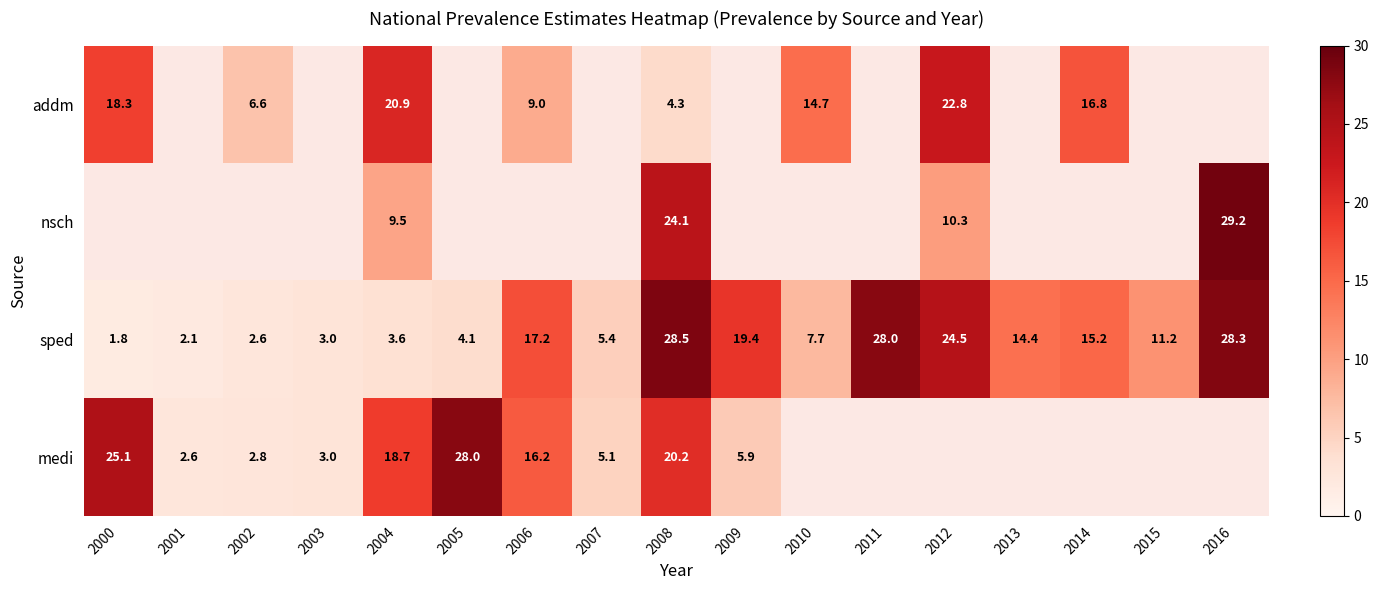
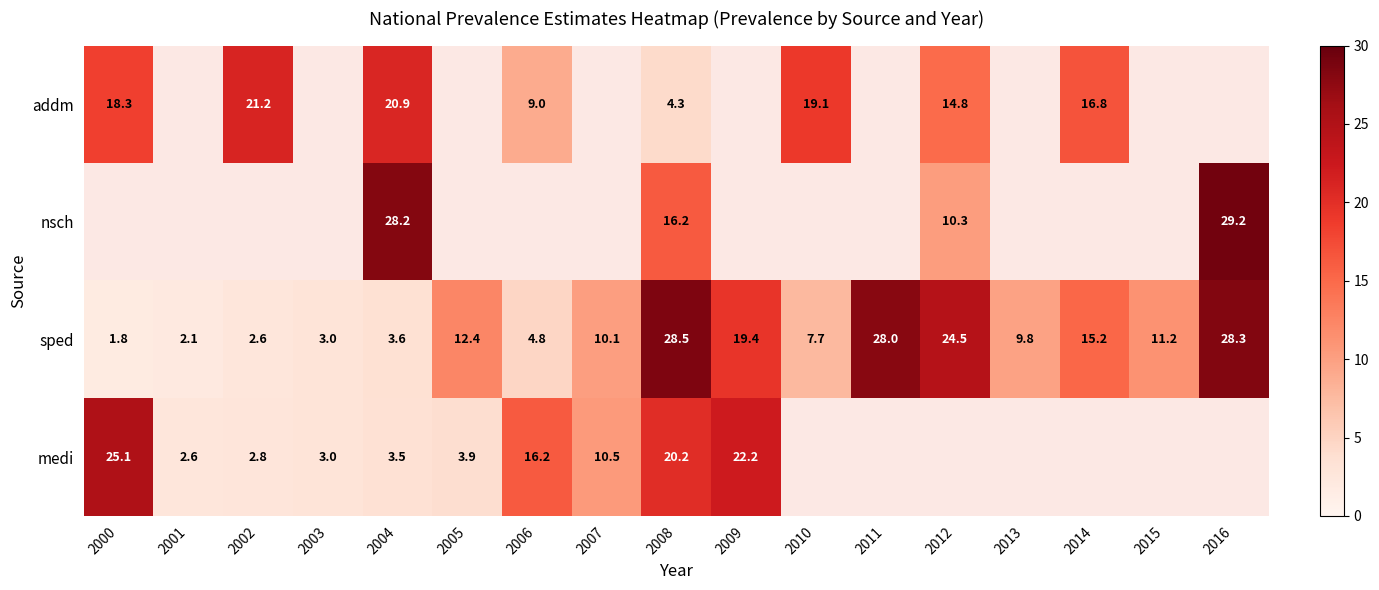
addm, 2002: 6.6 -> 21.2
addm, 2010: 14.7 -> 19.1
addm, 2012: 22.8 -> 14.8
nsch, 2004: 9.5 -> 28.2
nsch, 2008: 24.1 -> 16.2
sped, 2005: 4.1 -> 12.4
sped, 2006: 17.2 -> 4.8
sped, 2007: 5.4 -> 10.1
sped, 2013: 14.4 -> 9.8
medi, 2004: 18.7 -> 3.5
medi, 2005: 28.0 -> 3.9
medi, 2007: 5.1 -> 10.5
medi, 2009: 5.9 -> 22.2
